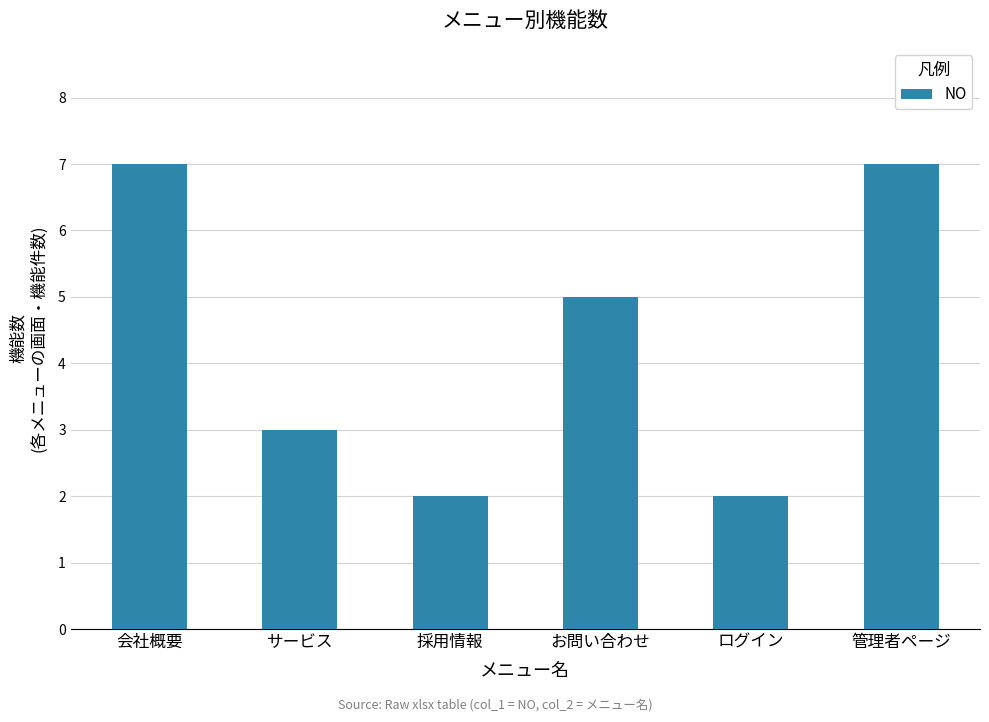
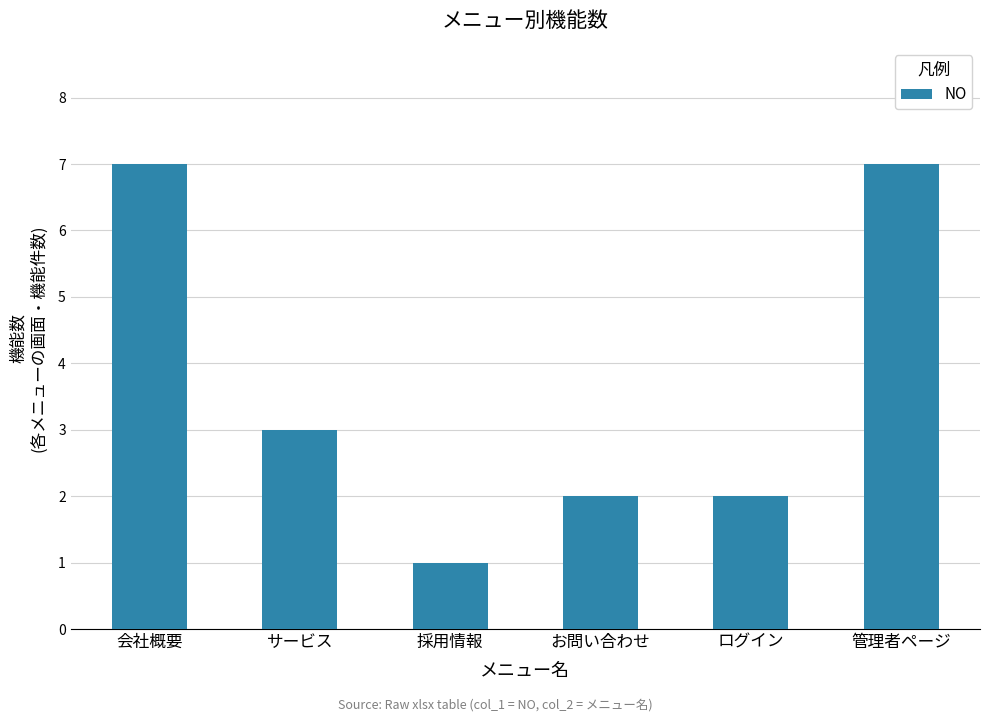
採用情報: 2 -> 1
お問い合わせ: 5 -> 2
